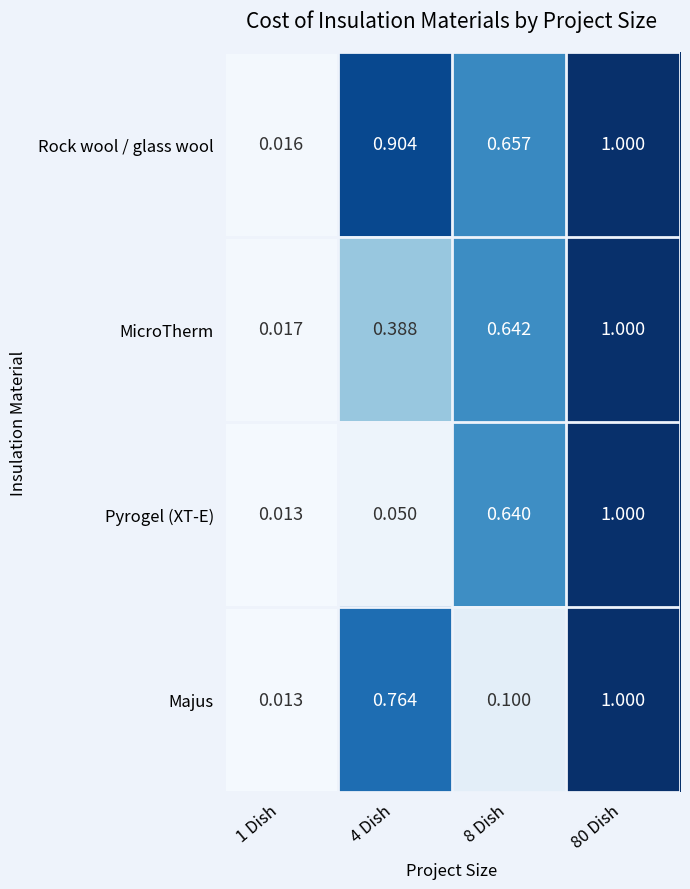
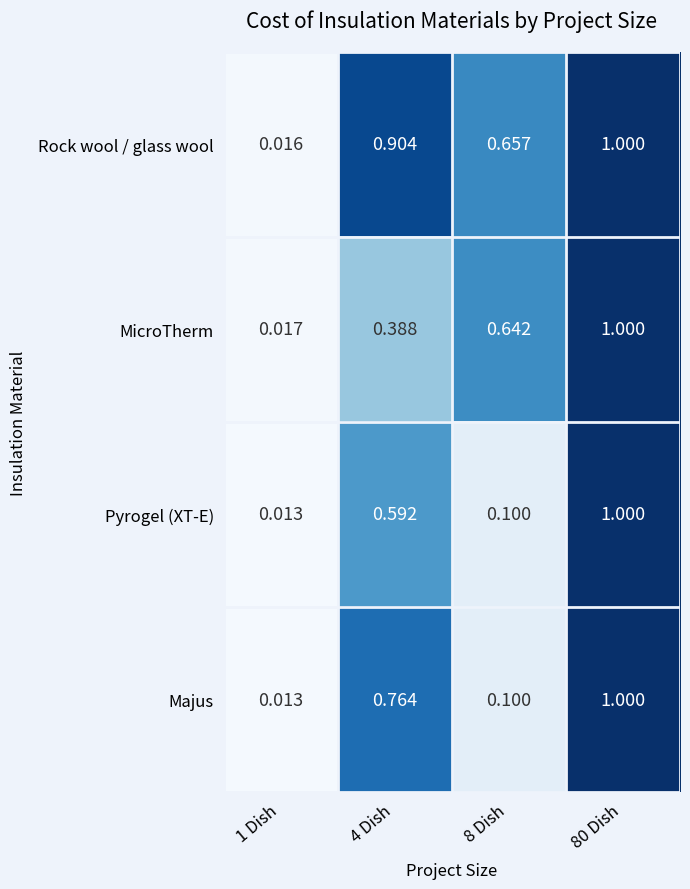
Pyrogel (XT-E), 4 Dish: 0.050 -> 0.592
Pyrogel (XT-E), 8 Dish: 0.640 -> 0.100
